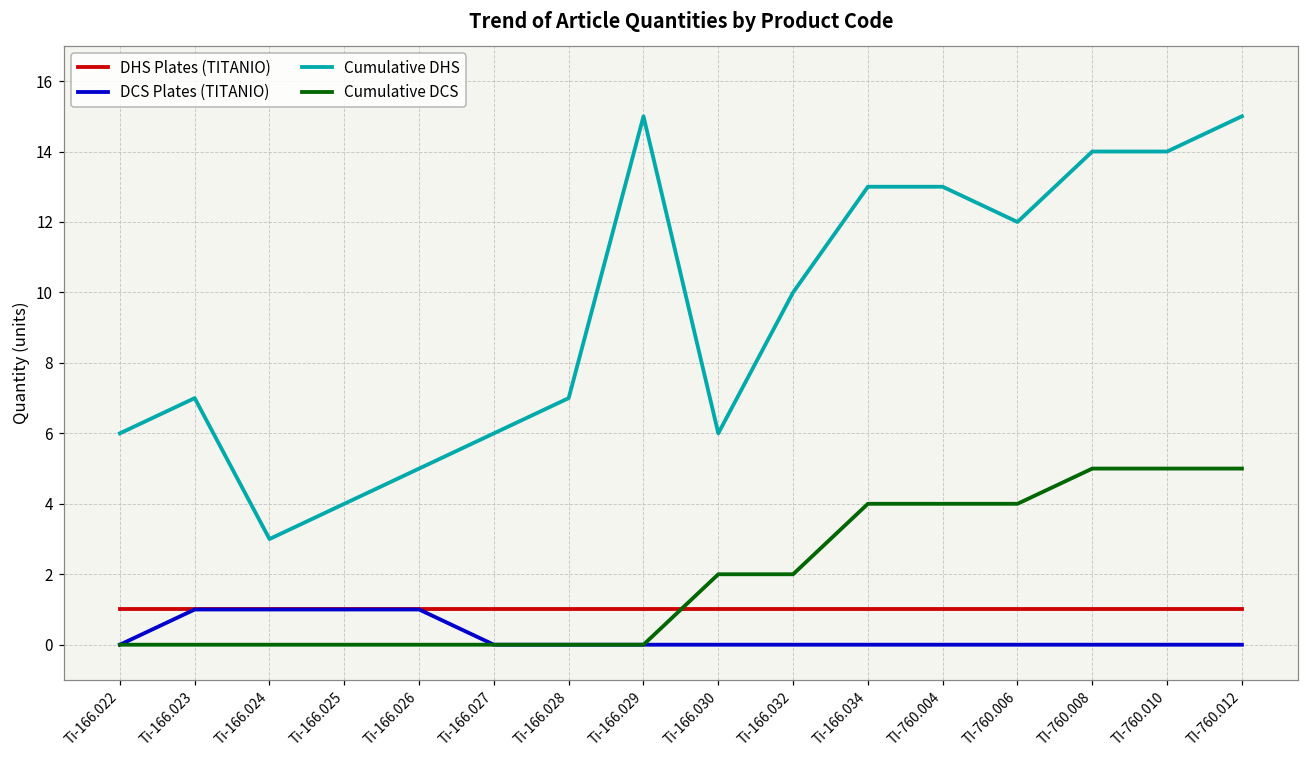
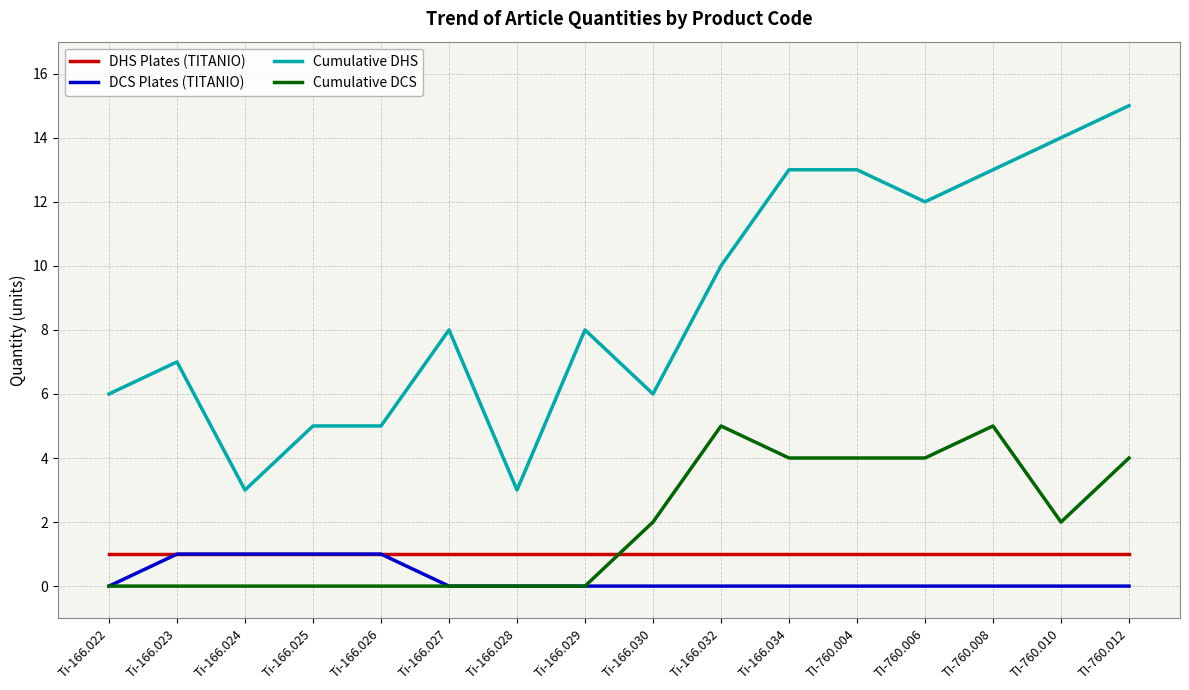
Cumulative DHS, Ti-166.025: 4 -> 5
Cumulative DHS, Ti-166.027: 6 -> 8
Cumulative DHS, Ti-166.028: 7 -> 3
Cumulative DHS, Ti-166.029: 15 -> 8
Cumulative DCS, Ti-166.032: 2 -> 5
Cumulative DHS, TI-760.008: 14 -> 13
Cumulative DCS, TI-760.010: 5 -> 2
Cumulative DCS, TI-760.012: 5 -> 4
